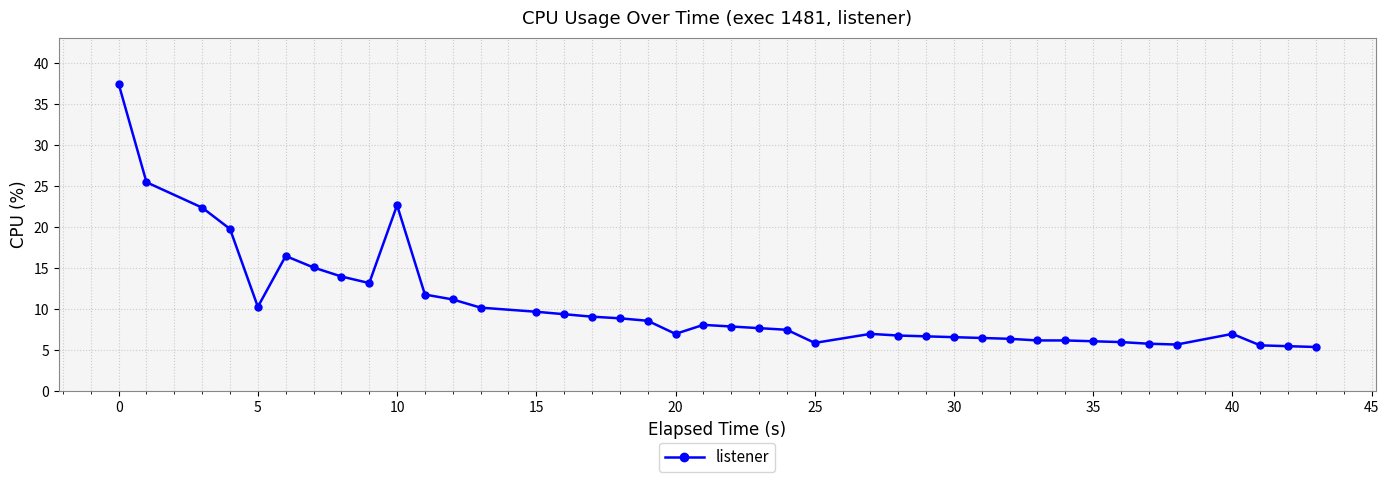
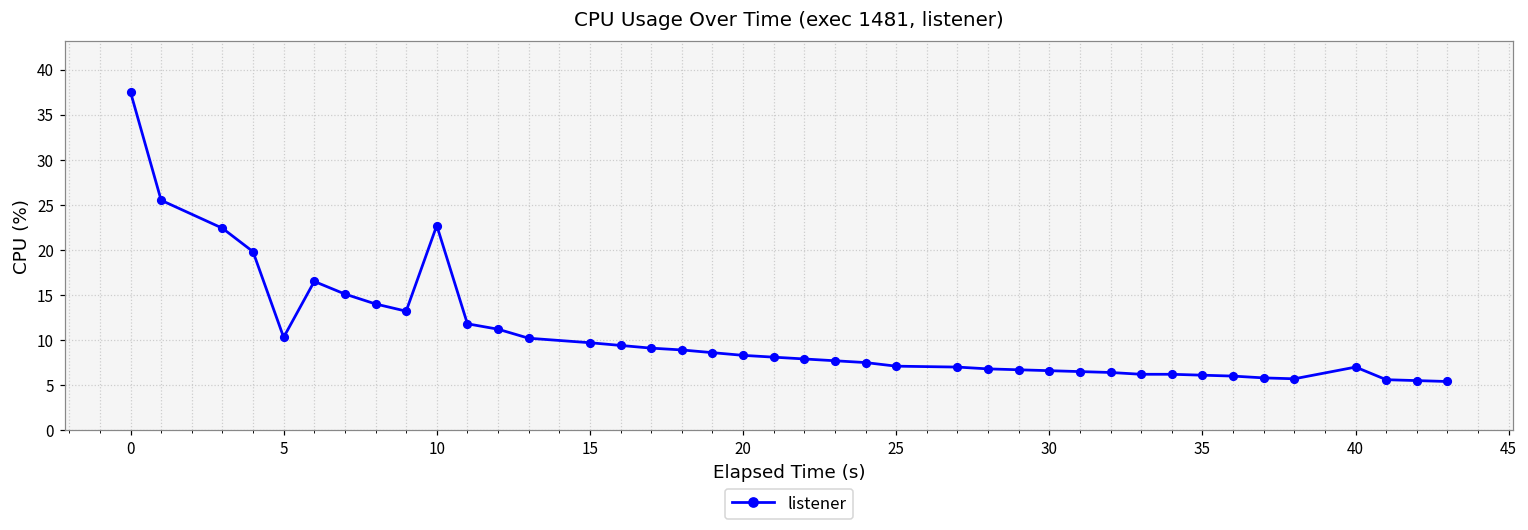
20: 7 -> 8
25: 6 -> 7
